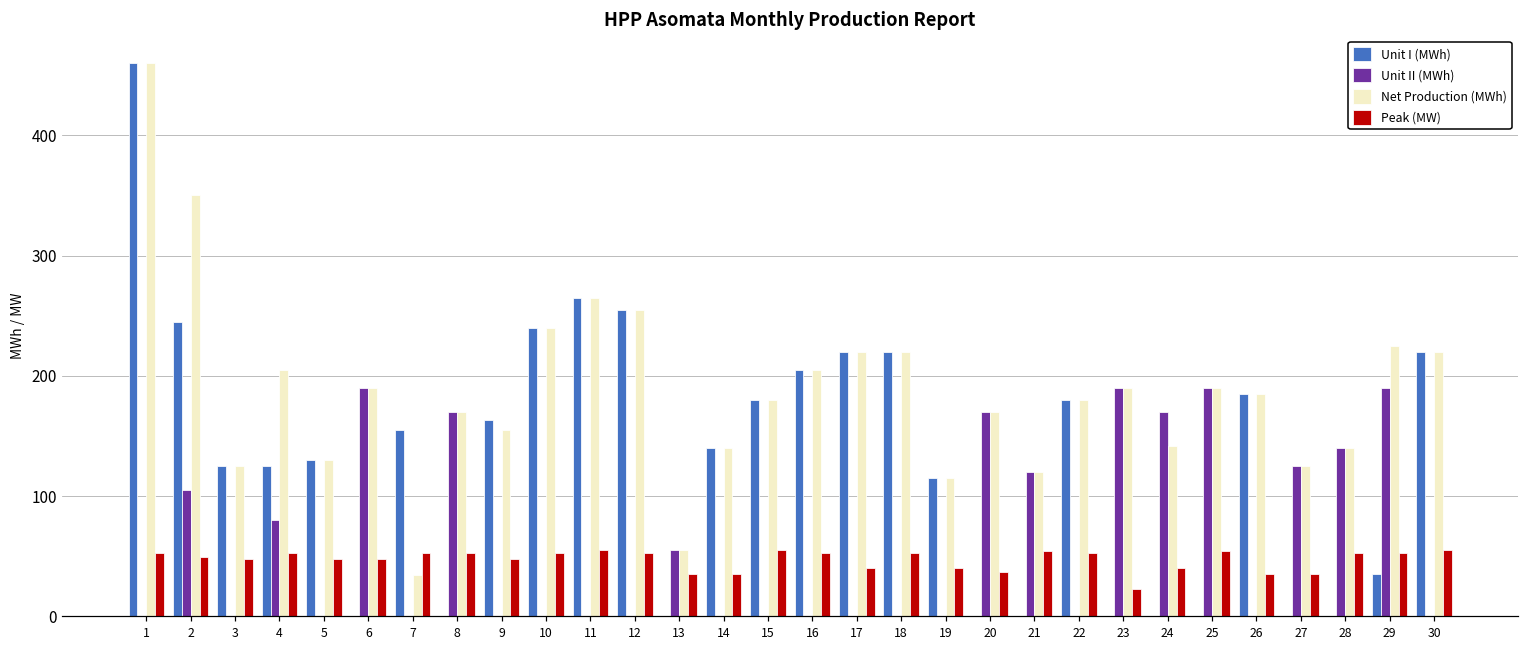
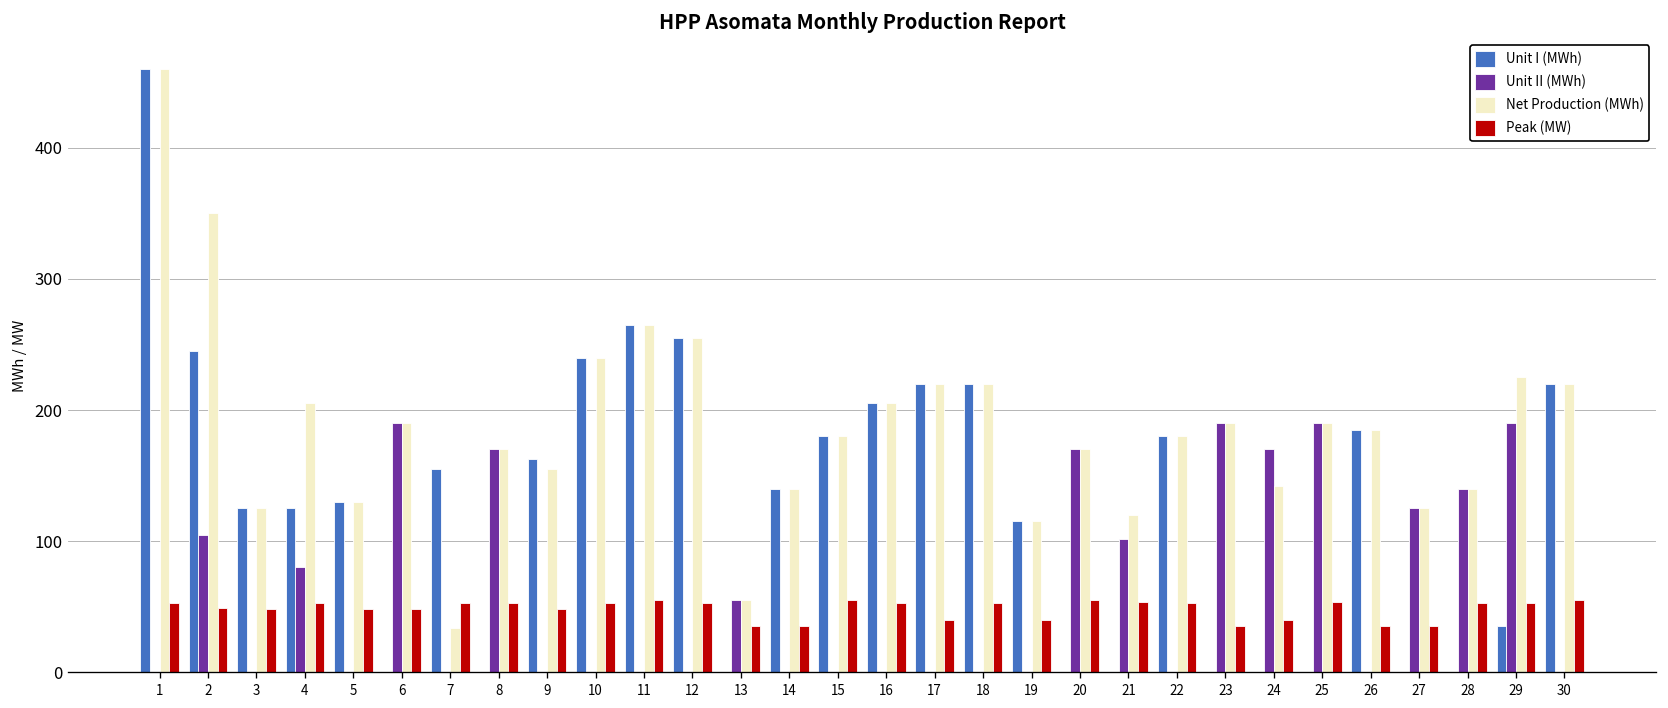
Peak (MW), 20: 37 -> 55
Unit II (MWh), 21: 120 -> 102
Peak (MW), 23: 23 -> 35
